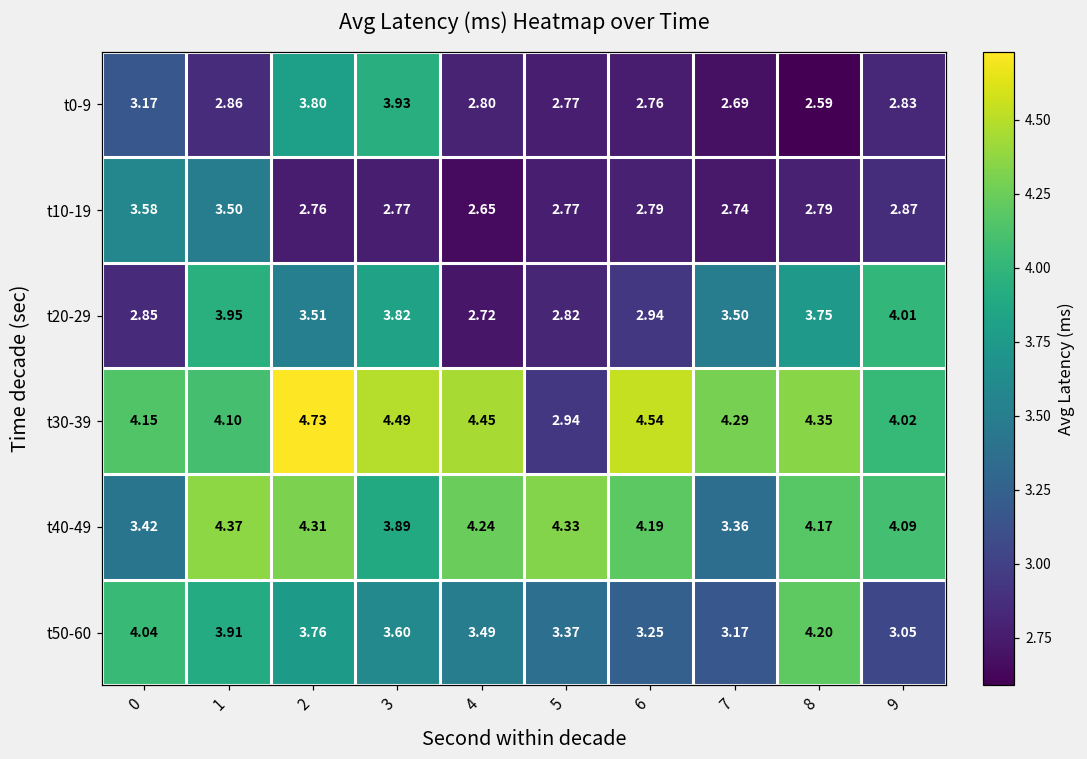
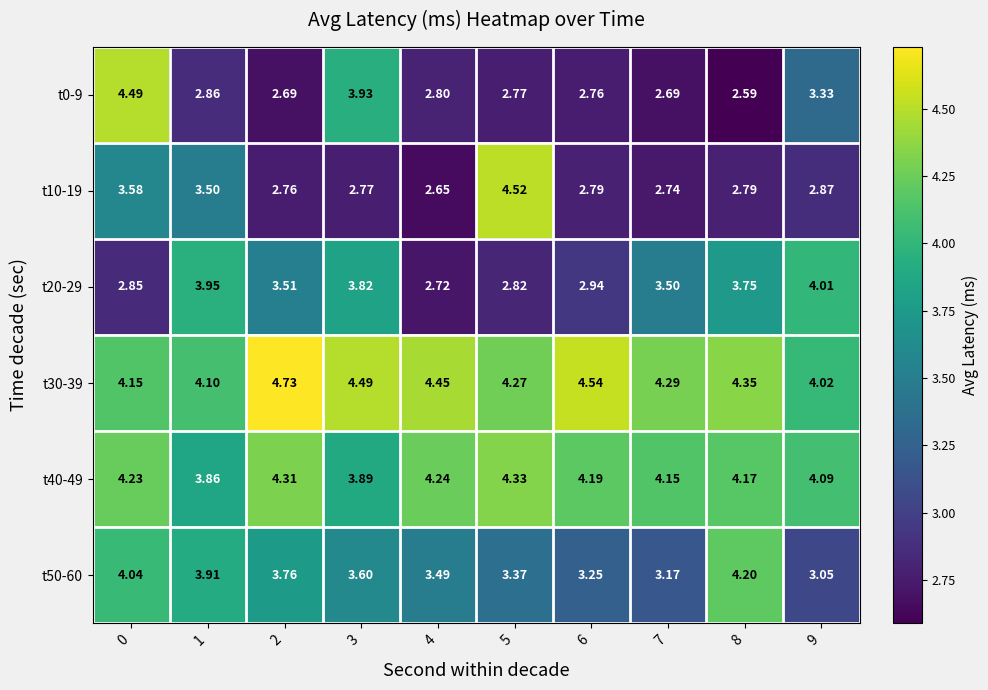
t0-9, 0: 3.17 -> 4.49
t0-9, 2: 3.80 -> 2.69
t0-9, 9: 2.83 -> 3.33
t10-19, 5: 2.77 -> 4.52
t30-39, 5: 2.94 -> 4.27
t40-49, 0: 3.42 -> 4.23
t40-49, 1: 4.37 -> 3.86
t40-49, 7: 3.36 -> 4.15
